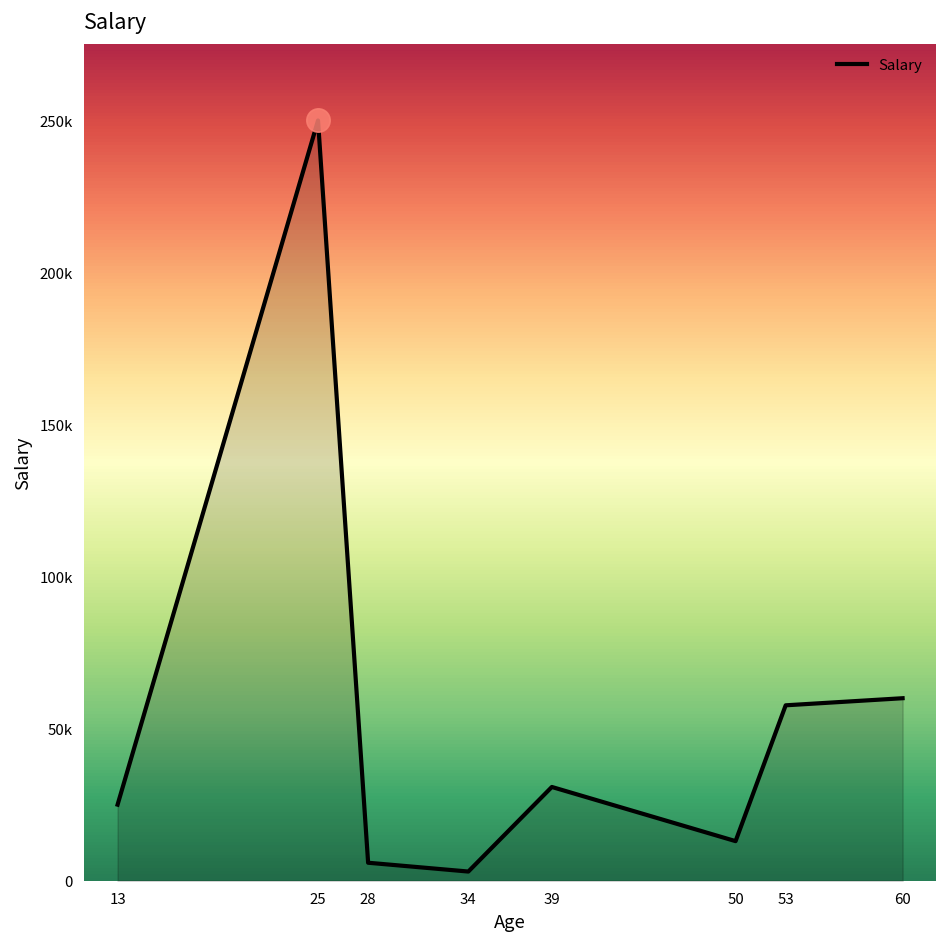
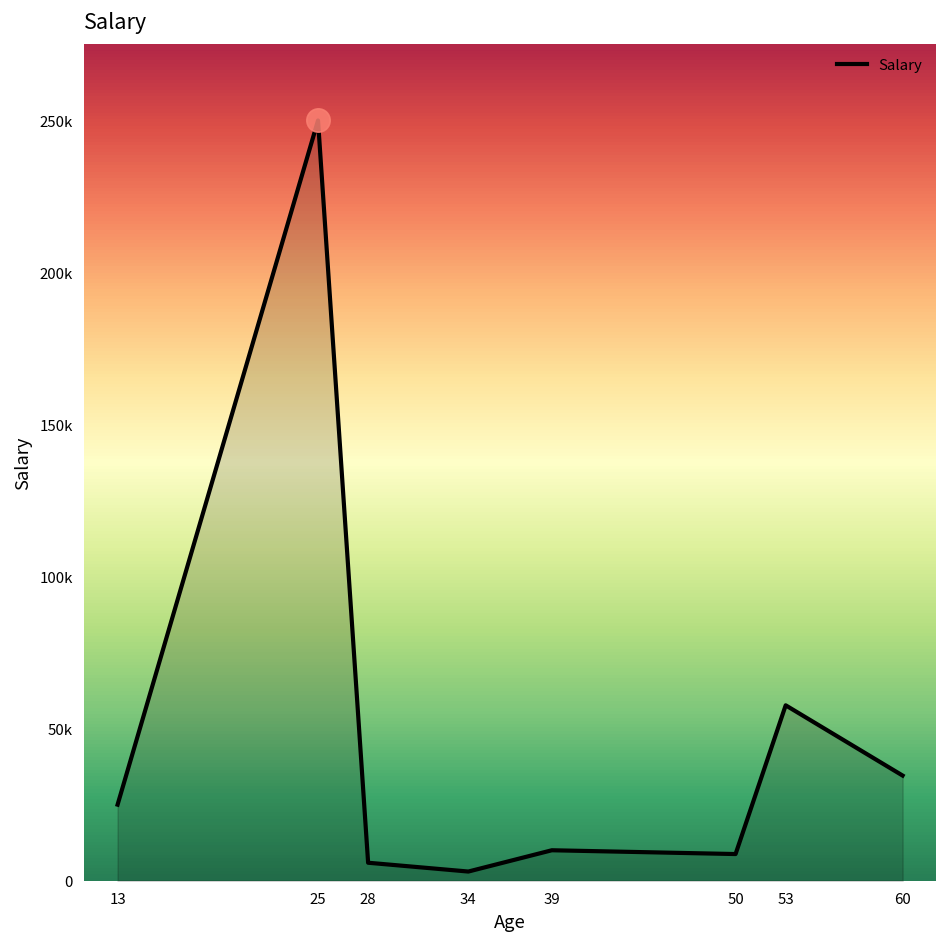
Salary, 39: 31000 -> 10000
Salary, 50: 13000 -> 9000
Salary, 60: 60000 -> 35000
